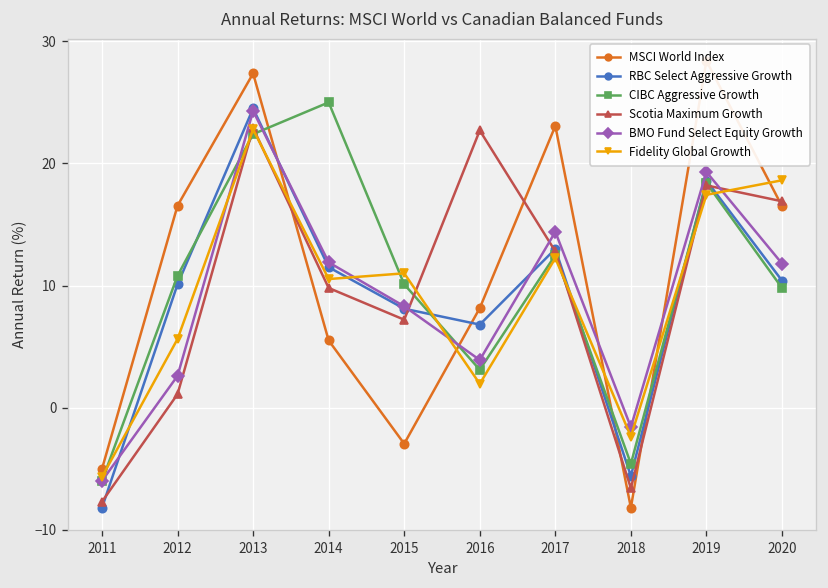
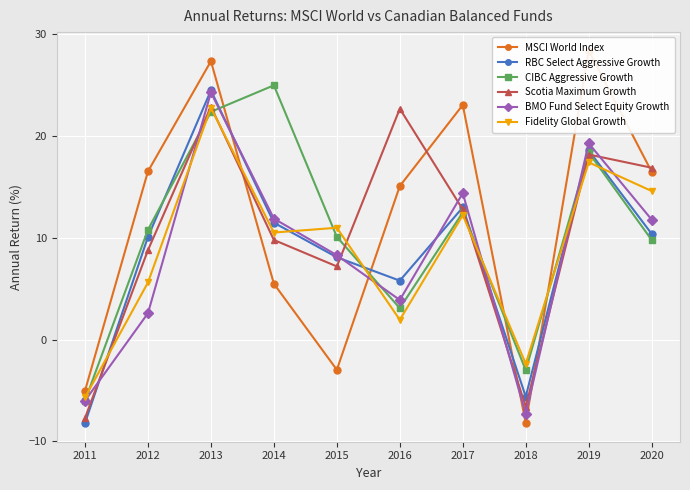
Scotia Maximum Growth, 2012: 1.1 -> 8.8
MSCI World Index, 2016: 8.2 -> 15.1
RBC Select Aggressive Growth, 2016: 6.8 -> 5.8
CIBC Aggressive Growth, 2018: -4.6 -> -3.0
BMO Fund Select Equity Growth, 2018: -1.6 -> -7.3
Fidelity Global Growth, 2020: 18.6 -> 14.6
